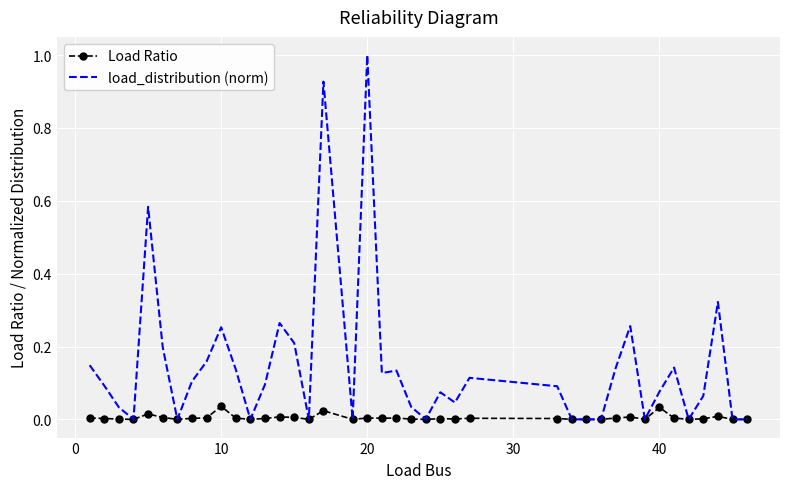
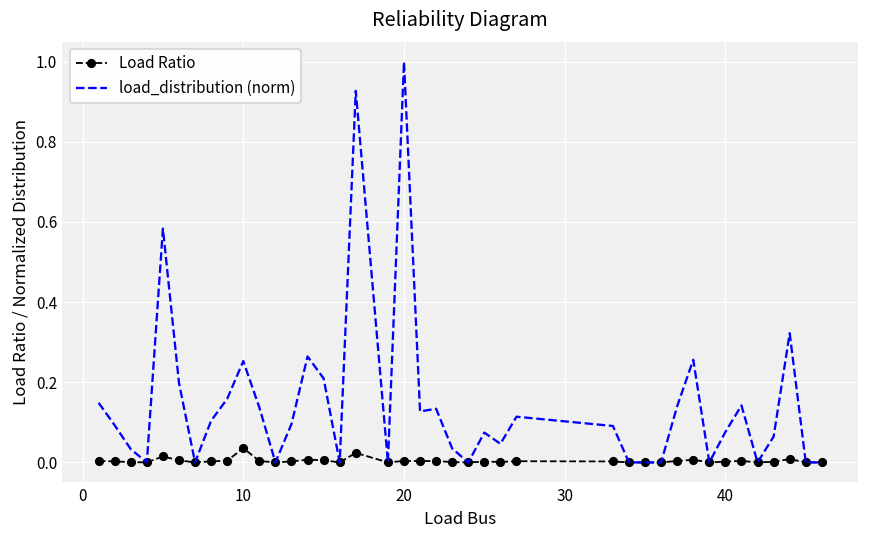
Load Ratio, 40: 0.03 -> 0.00
